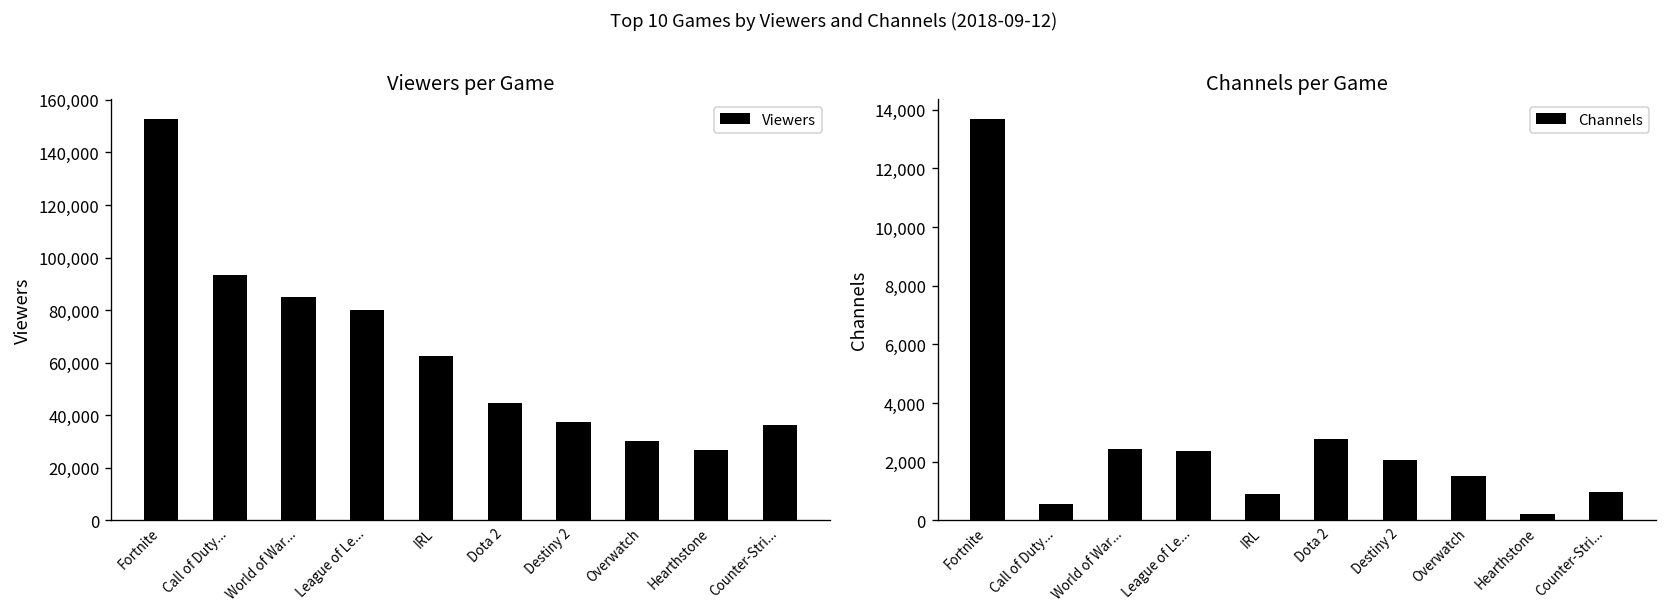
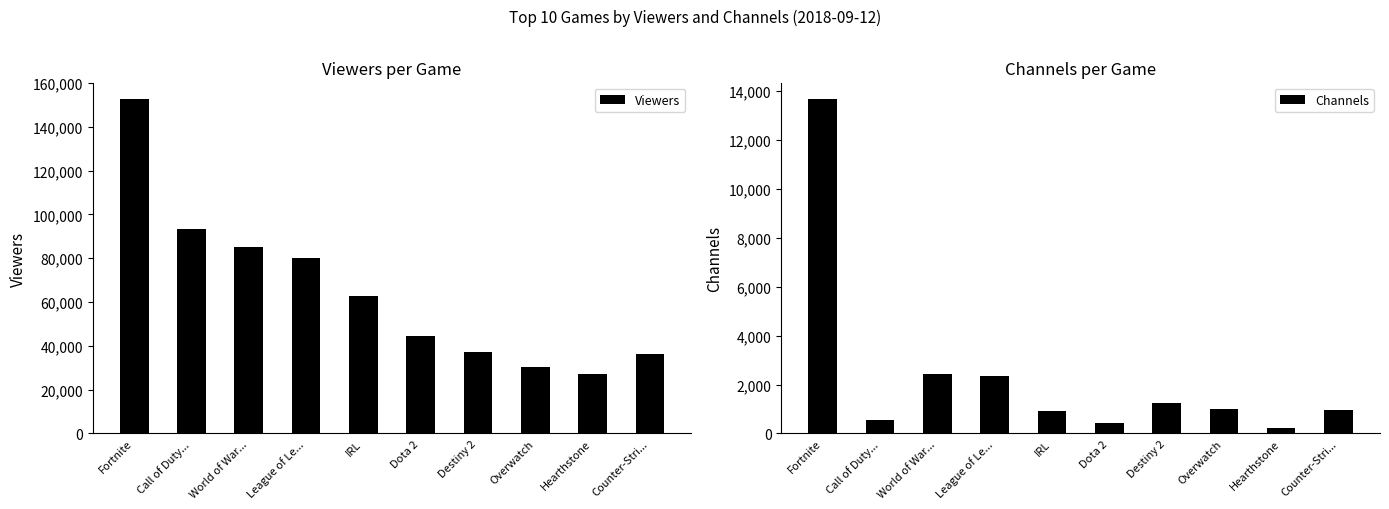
Channels per Game, Dota 2: 2,800 -> 400
Channels per Game, Destiny 2: 2,100 -> 1,200
Channels per Game, Overwatch: 1,500 -> 1,000
